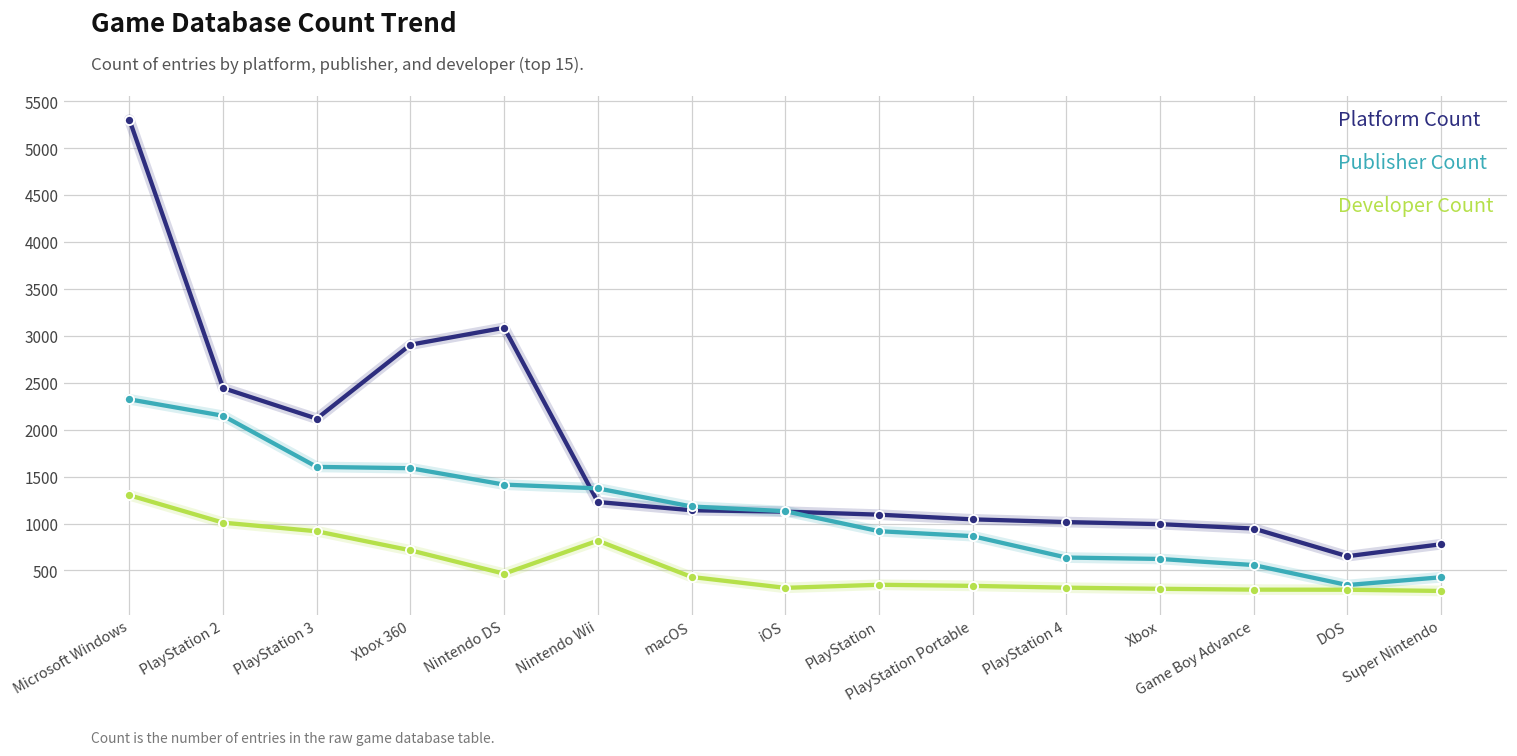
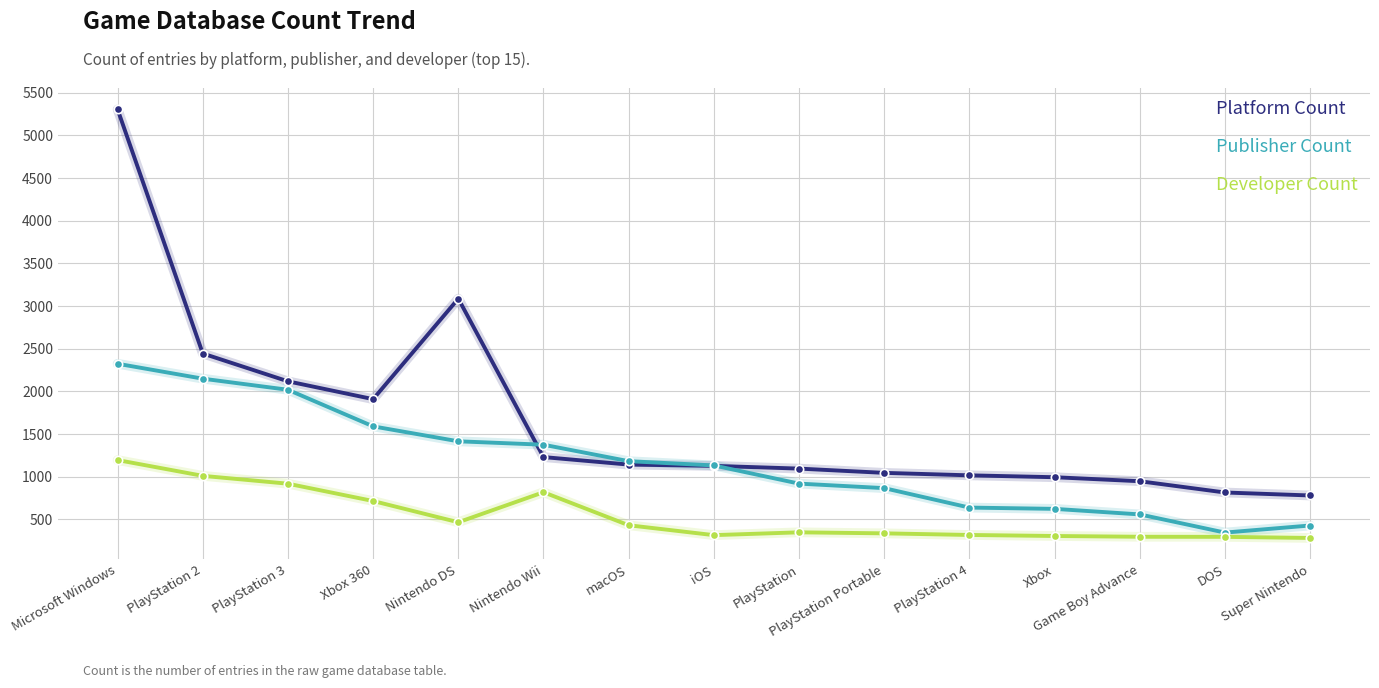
Developer Count, Microsoft Windows: 1300 -> 1200
Publisher Count, PlayStation 3: 1600 -> 2000
Platform Count, Xbox 360: 2900 -> 1900
Platform Count, DOS: 700 -> 800
